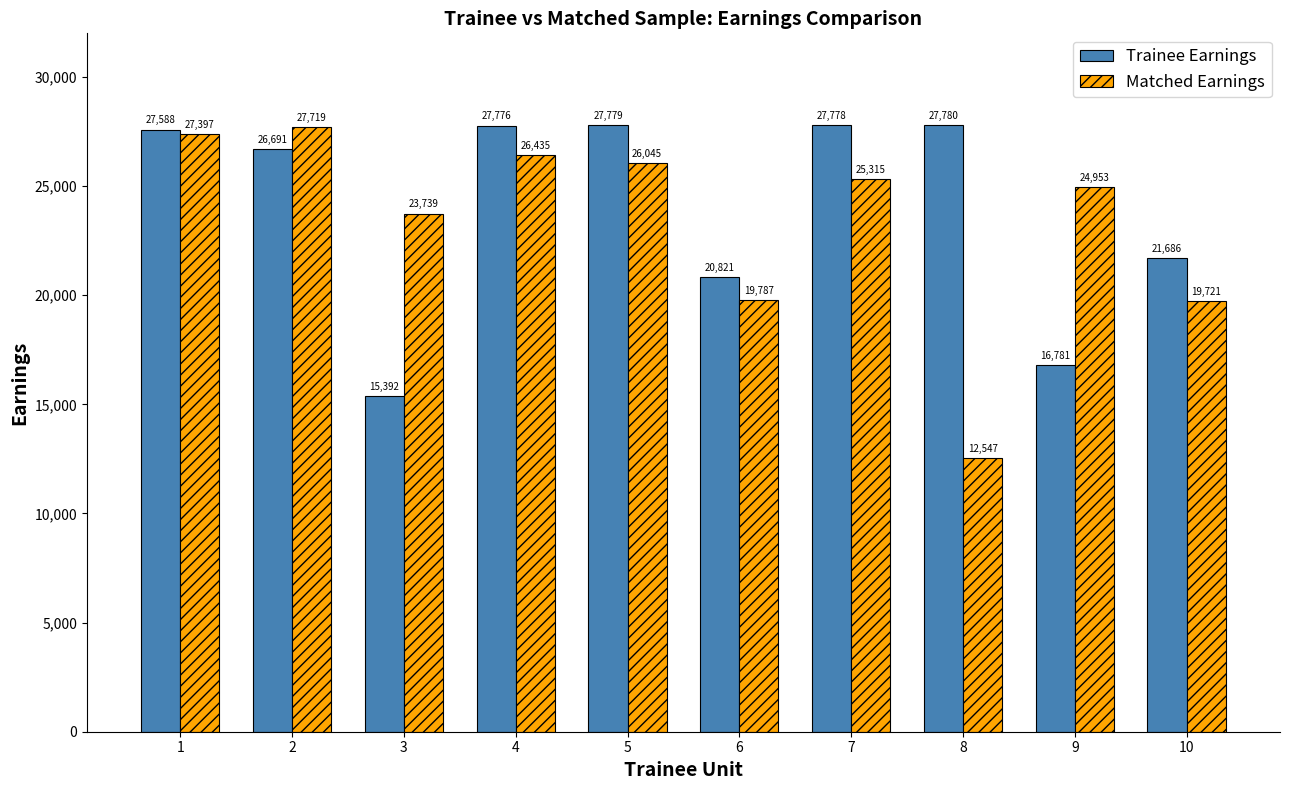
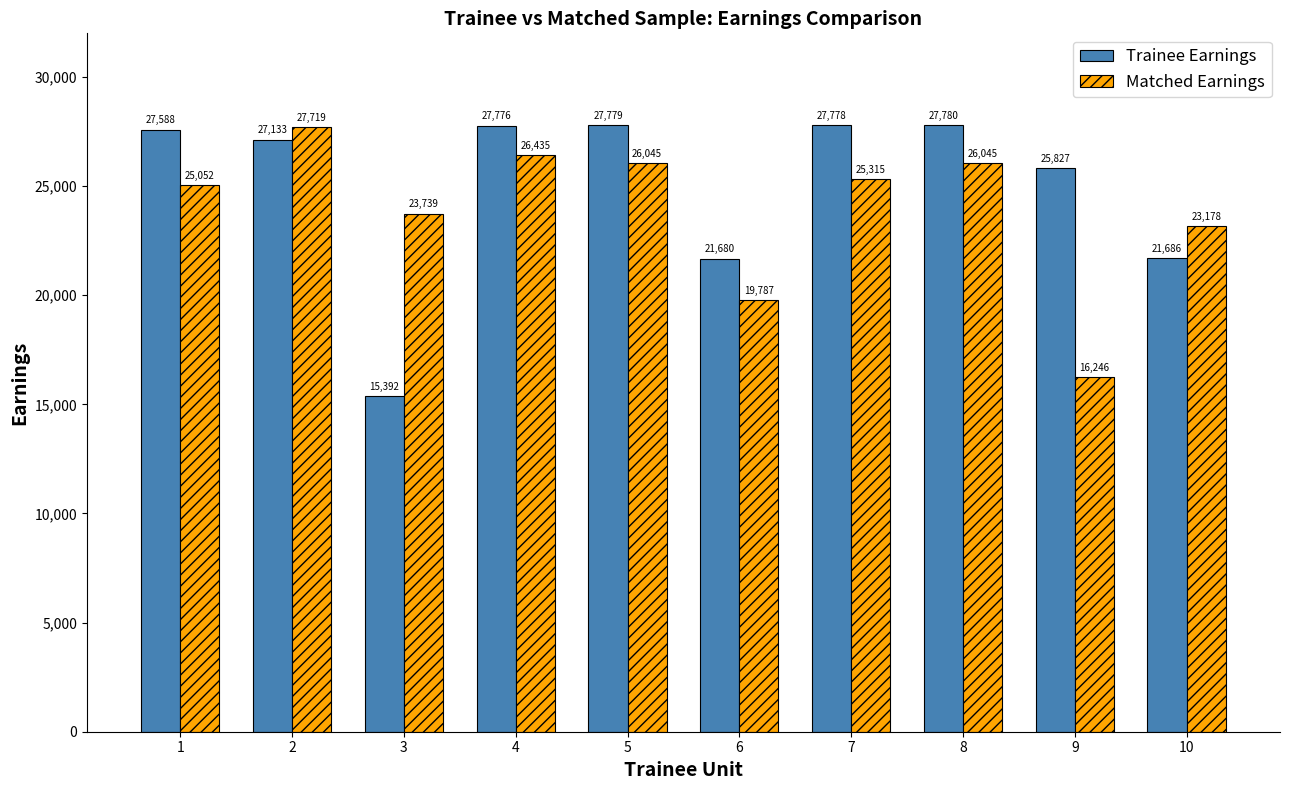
Matched Earnings, 1: 27,397 -> 25,052
Trainee Earnings, 2: 26,691 -> 27,133
Trainee Earnings, 6: 20,821 -> 21,680
Matched Earnings, 8: 12,547 -> 26,045
Trainee Earnings, 9: 16,781 -> 25,827
Matched Earnings, 9: 24,953 -> 16,246
Matched Earnings, 10: 19,721 -> 23,178
